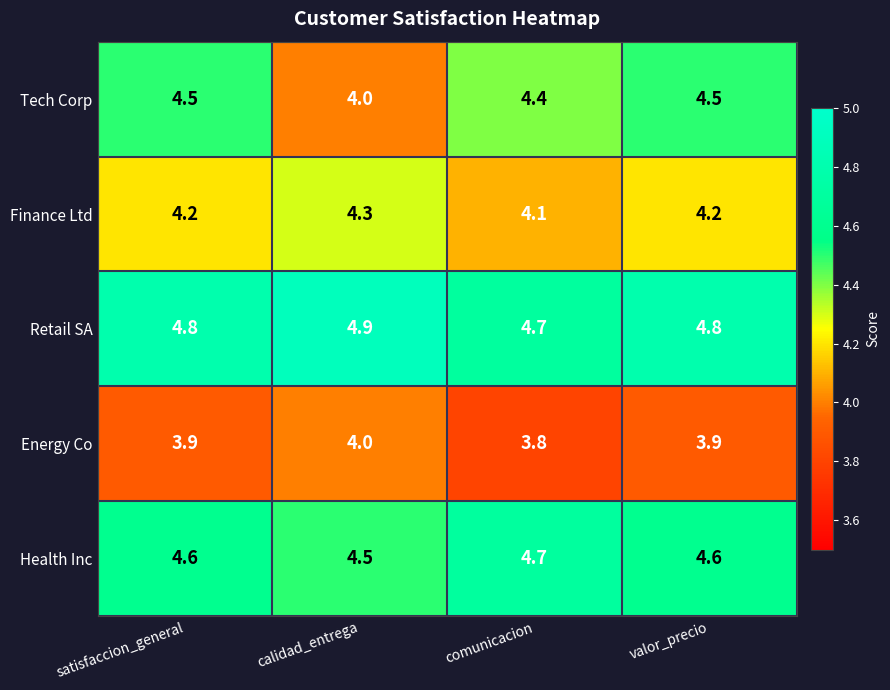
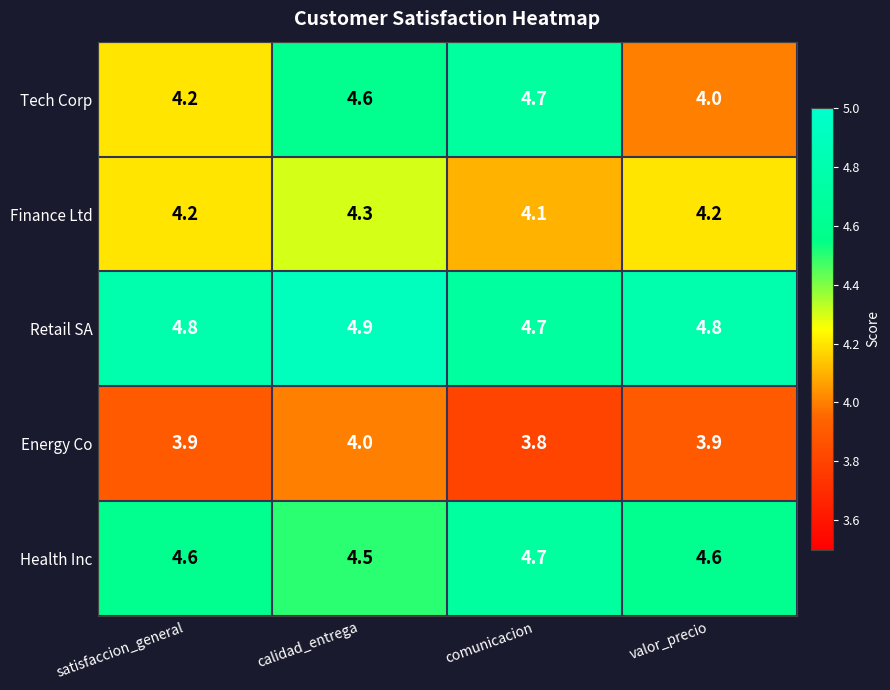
Tech Corp, satisfaccion_general: 4.5 -> 4.2
Tech Corp, calidad_entrega: 4.0 -> 4.6
Tech Corp, comunicacion: 4.4 -> 4.7
Tech Corp, valor_precio: 4.5 -> 4.0
